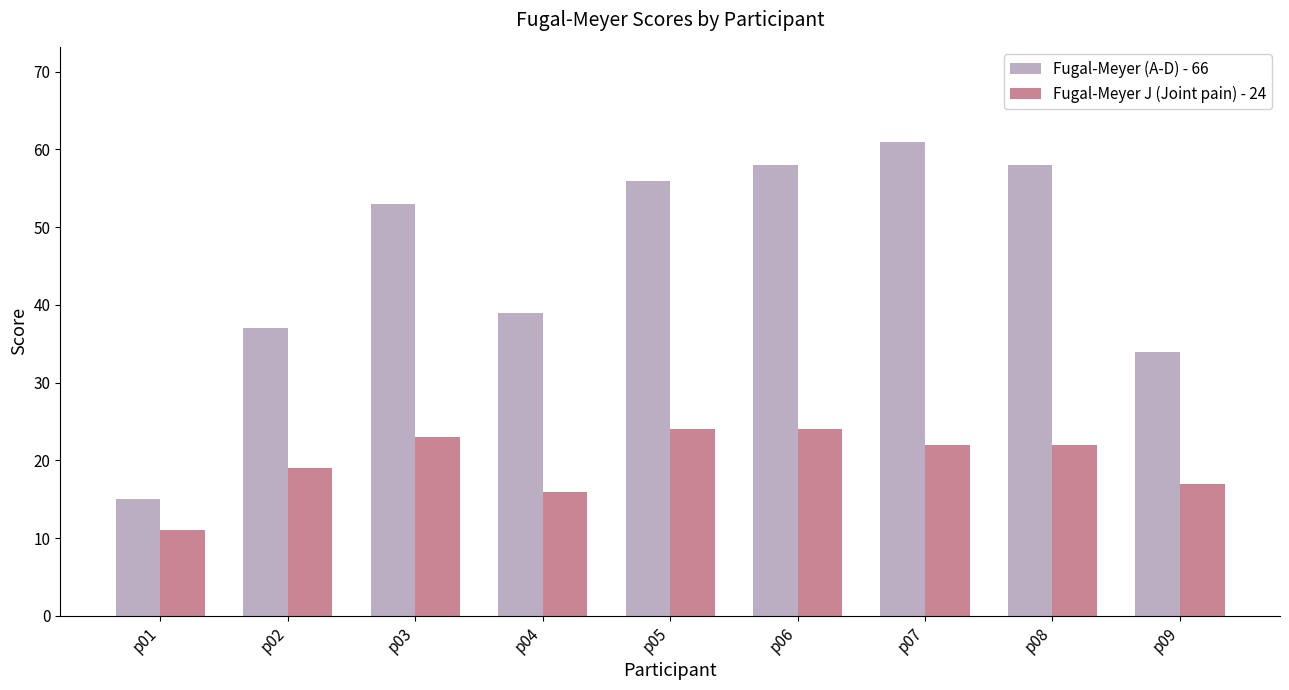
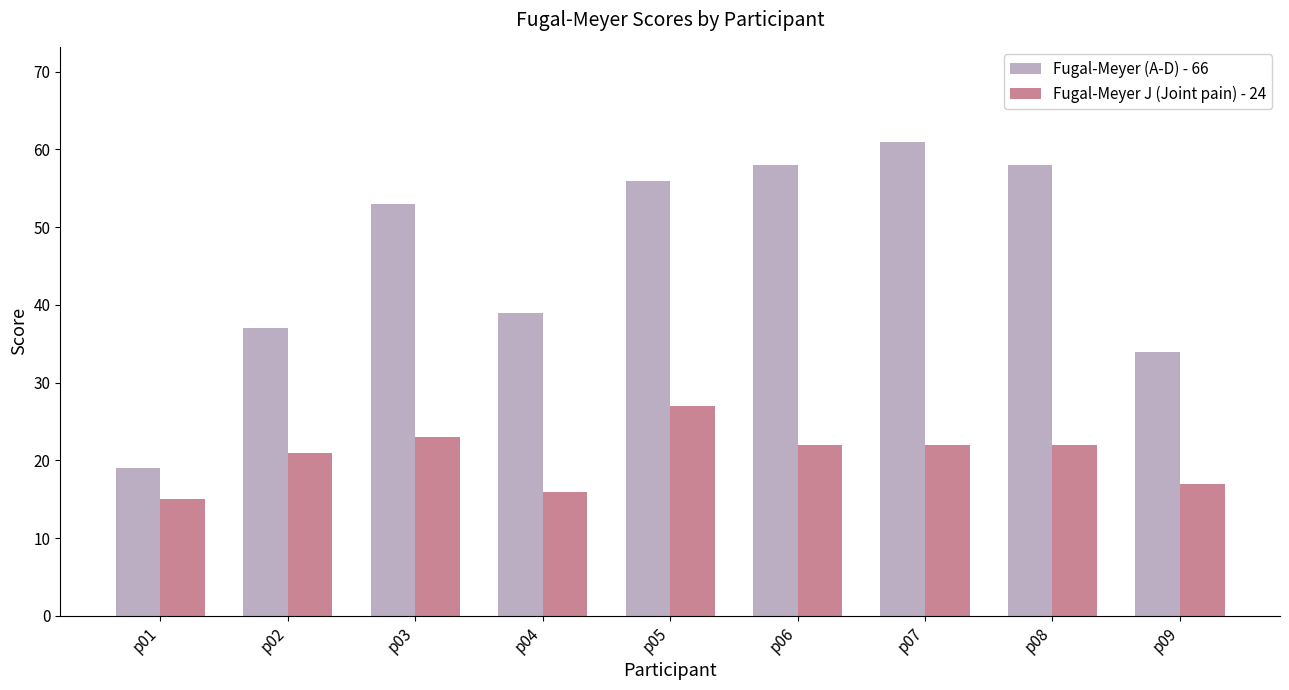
Fugal-Meyer (A-D) - 66, p01: 15 -> 19
Fugal-Meyer J (Joint pain) - 24, p01: 11 -> 15
Fugal-Meyer J (Joint pain) - 24, p02: 19 -> 21
Fugal-Meyer J (Joint pain) - 24, p05: 24 -> 27
Fugal-Meyer J (Joint pain) - 24, p06: 24 -> 22
